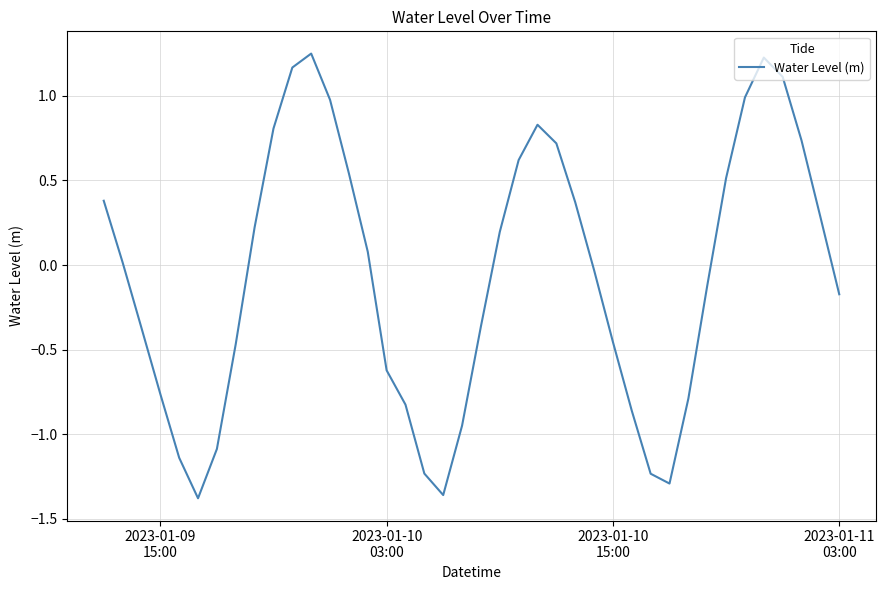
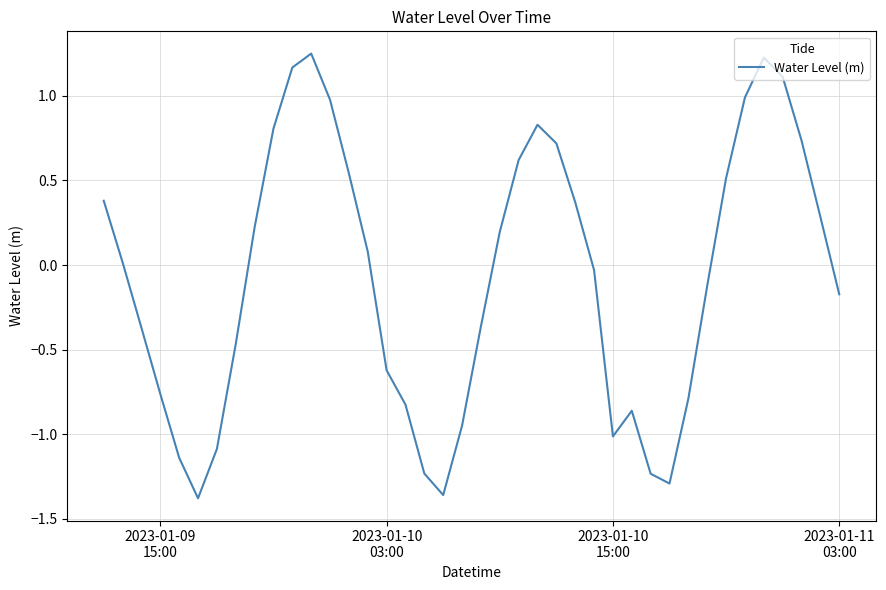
2023-01-10 15:00: -0.46 -> -1.01
